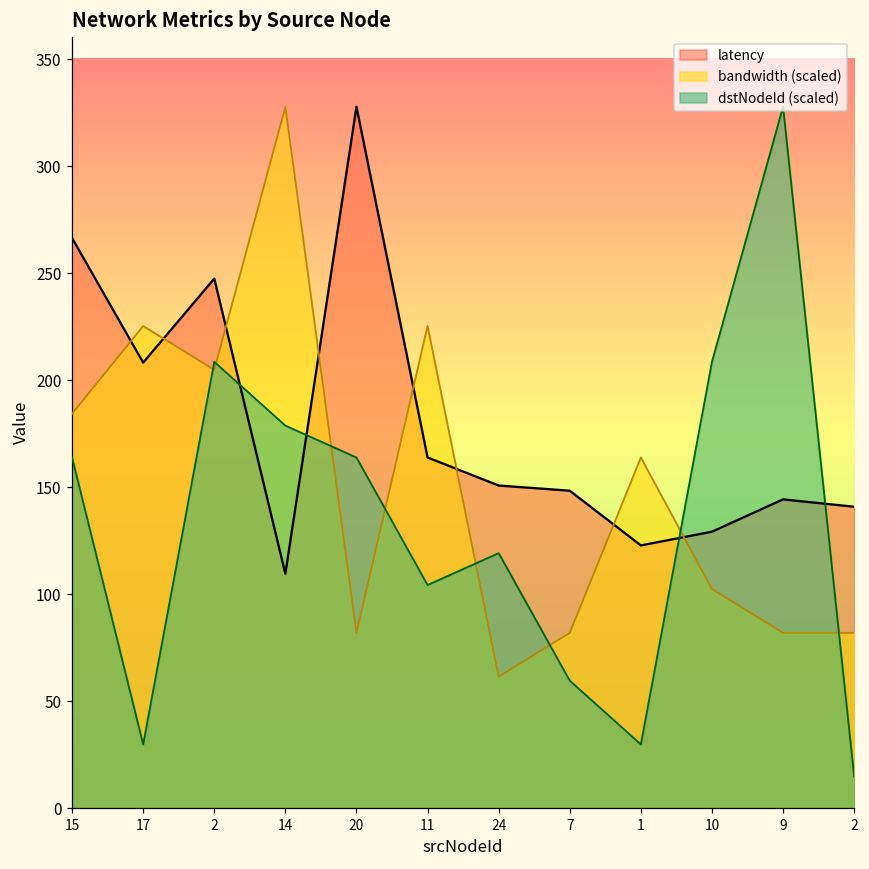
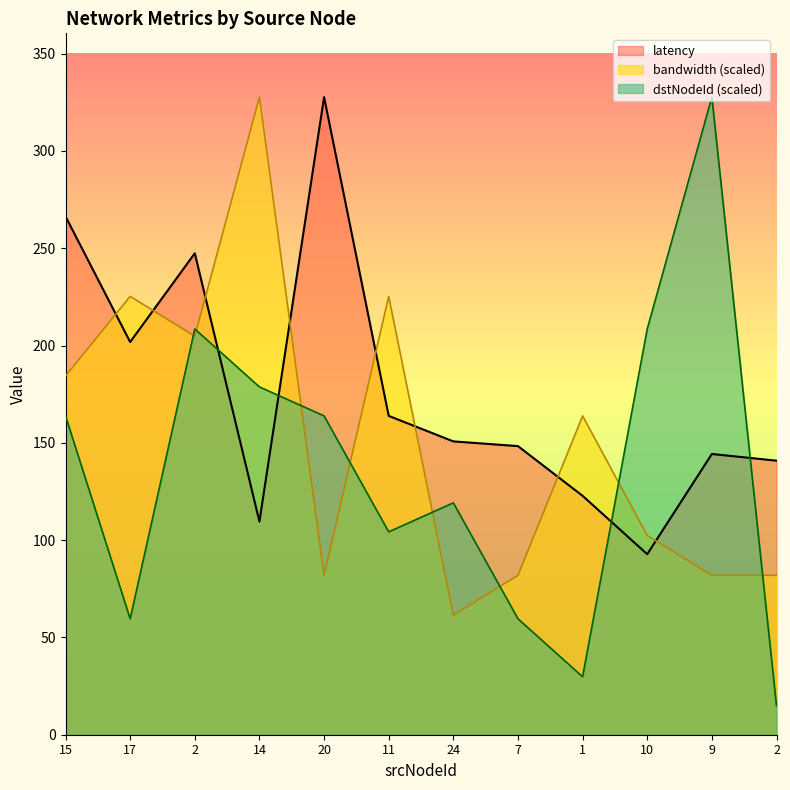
latency, 17: 208 -> 202
dstNodeId (scaled), 17: 30 -> 60
latency, 10: 129 -> 93
